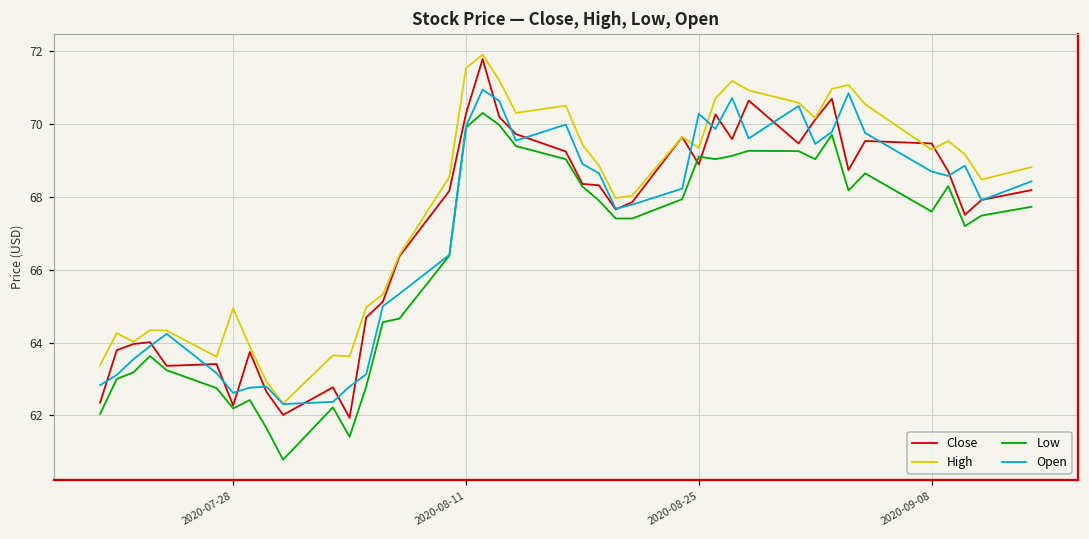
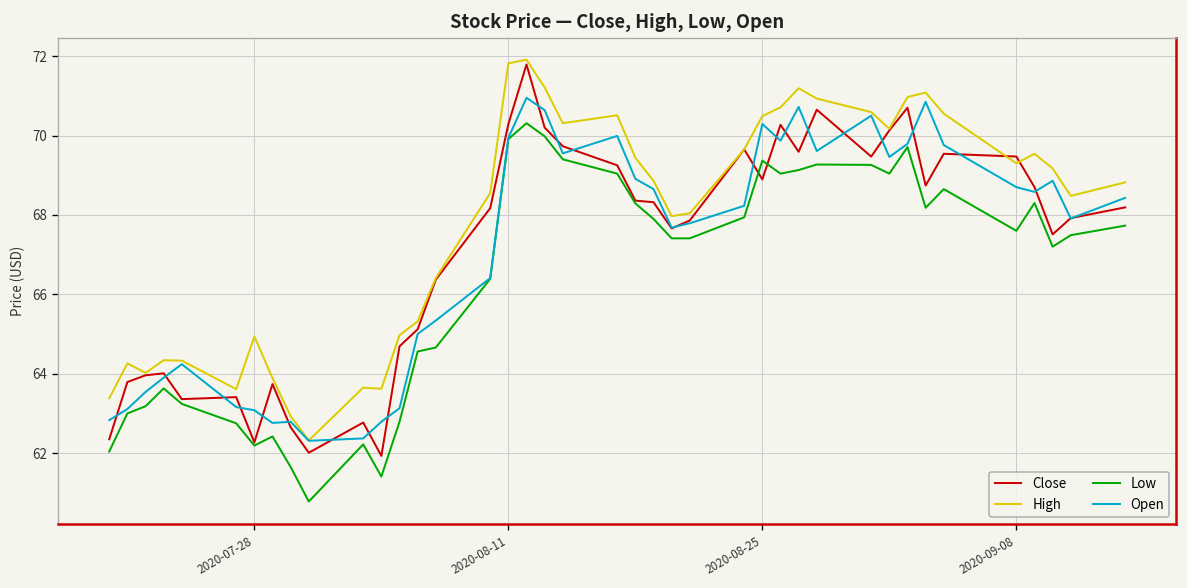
Open, 2020-07-28: 62.6 -> 63.1
High, 2020-08-11: 71.5 -> 71.8
High, 2020-08-25: 69.4 -> 70.5
Low, 2020-08-25: 69.1 -> 69.4
